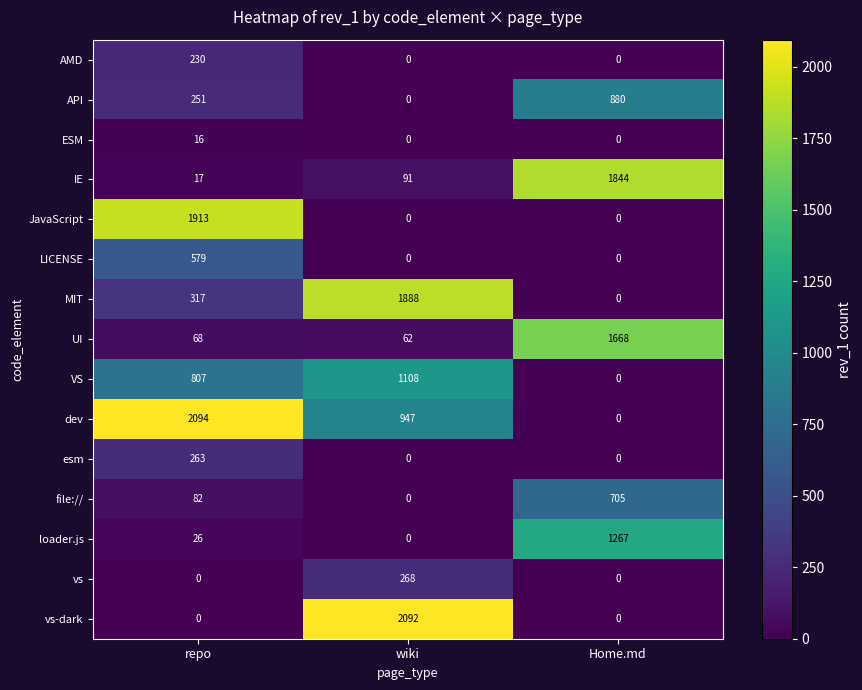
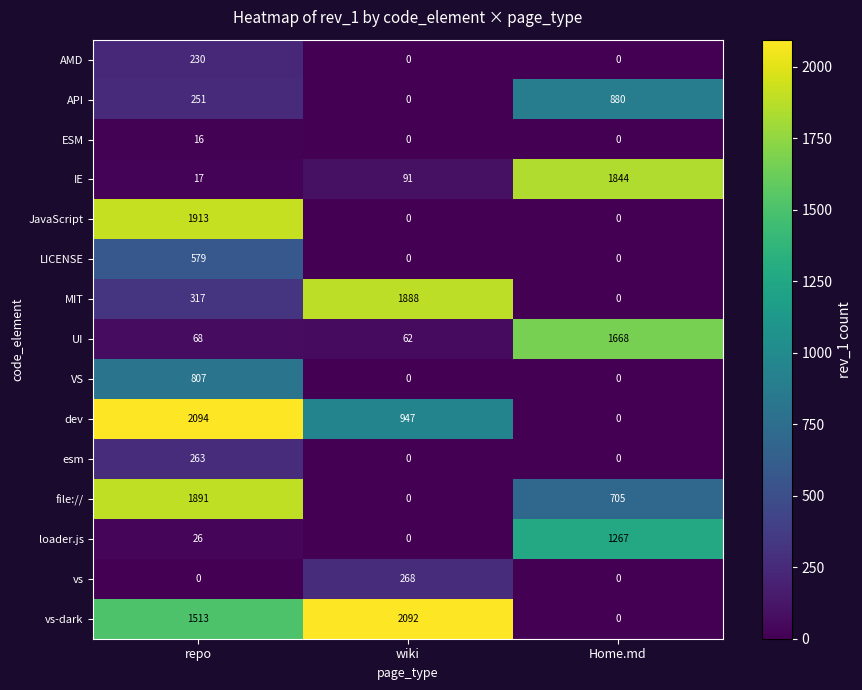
VS, wiki: 1108 -> 0
file://, repo: 82 -> 1891
vs-dark, repo: 0 -> 1513
